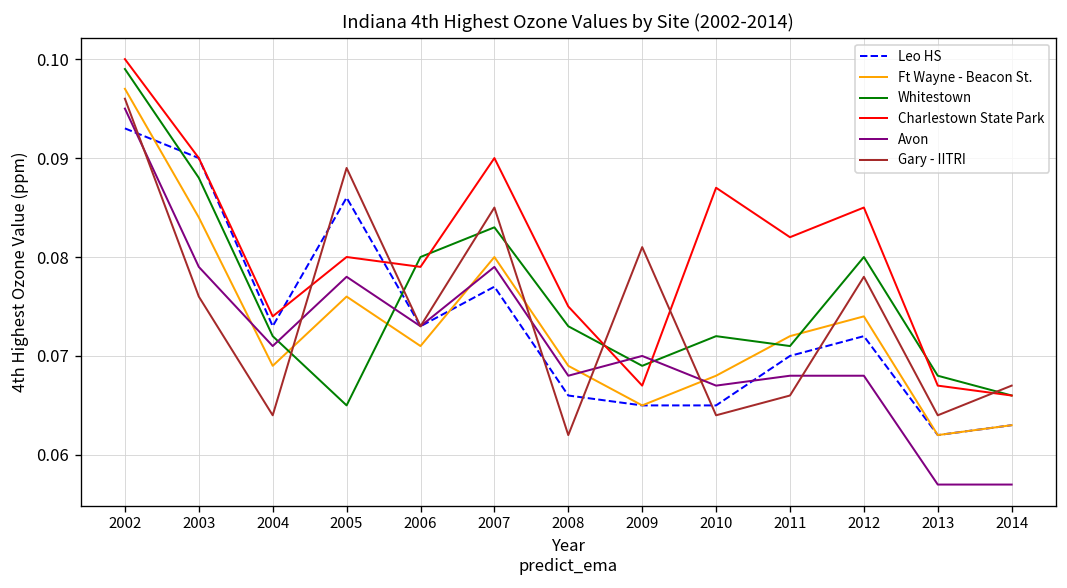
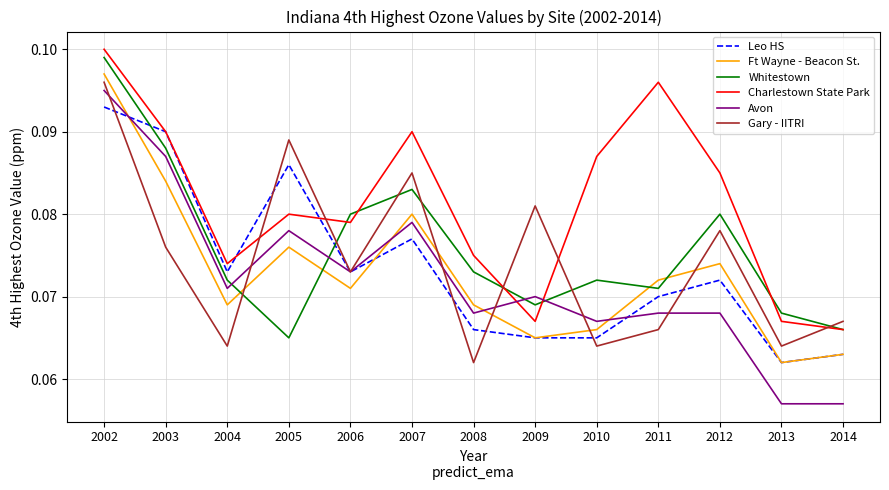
Avon, 2003: 0.079 -> 0.087
Ft Wayne - Beacon St., 2010: 0.068 -> 0.066
Charlestown State Park, 2011: 0.082 -> 0.096
